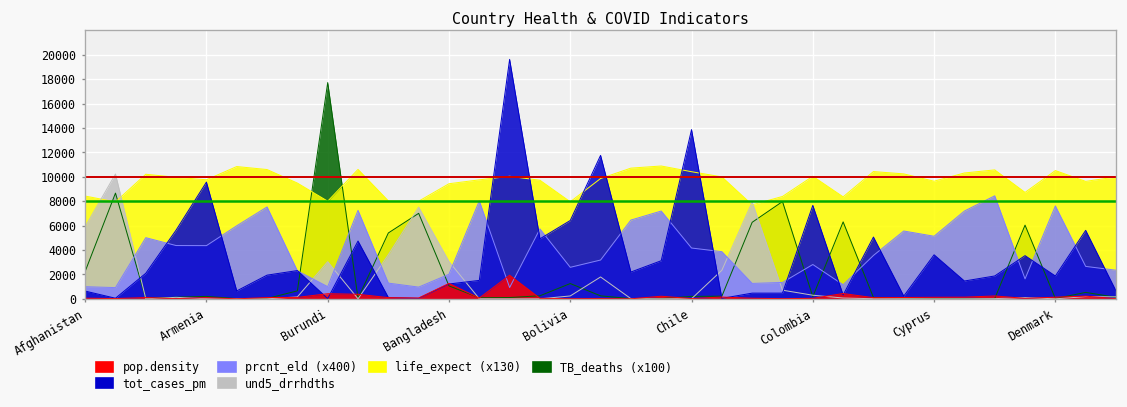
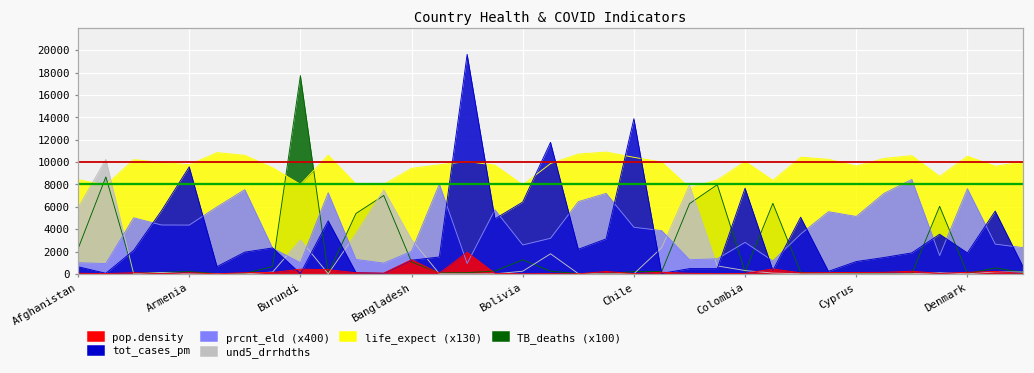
tot_cases_pm, Cyprus: 3600 -> 1100
